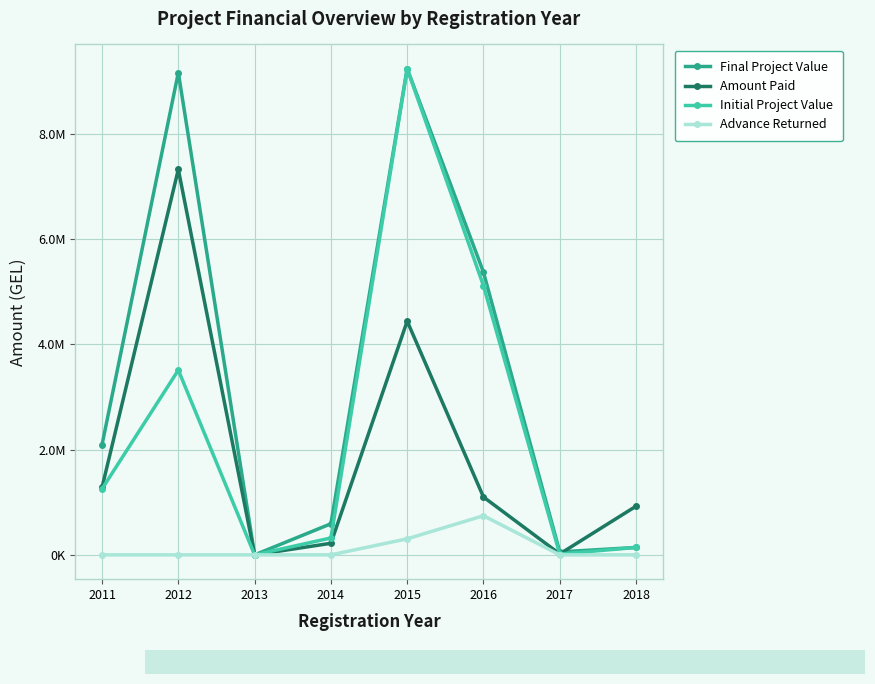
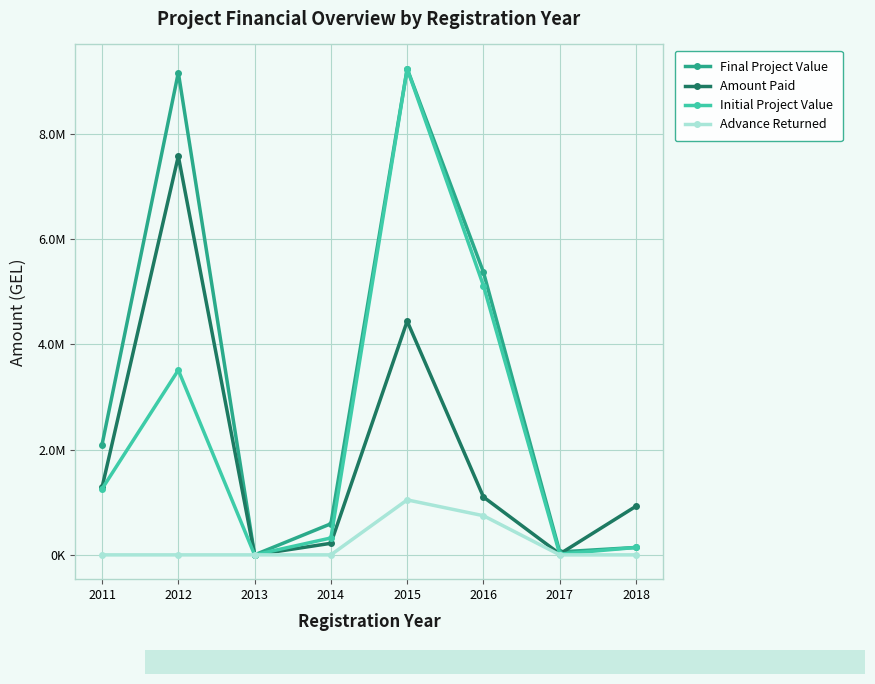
Amount Paid, 2012: 7300000 -> 7600000
Advance Returned, 2015: 300000 -> 1000000
